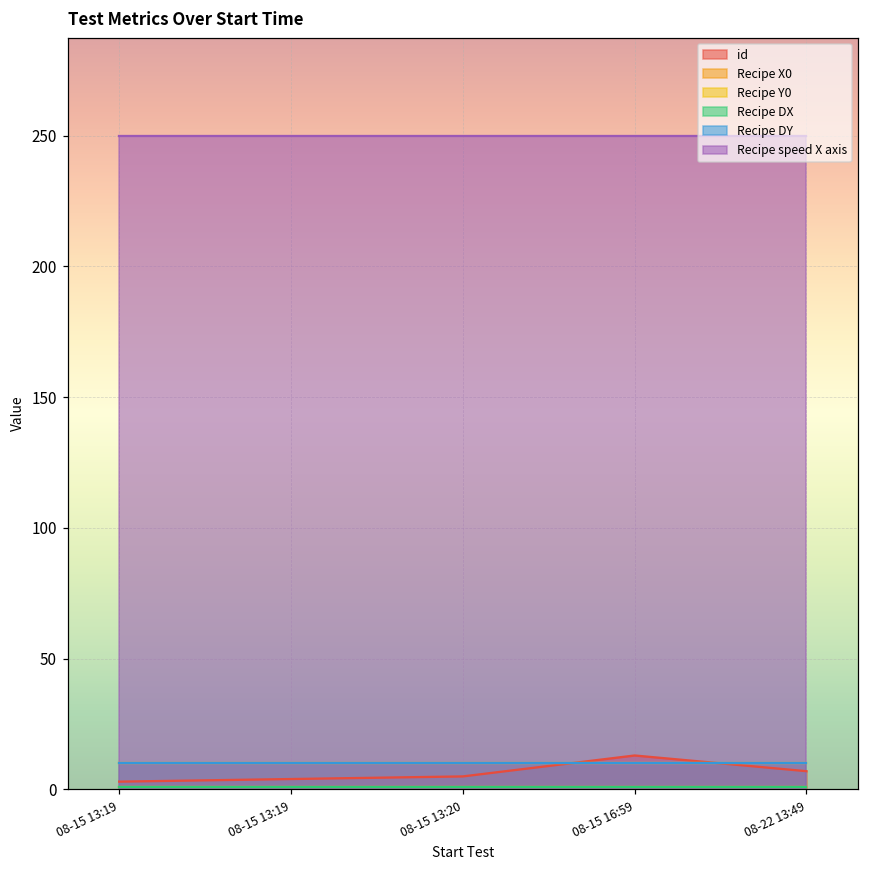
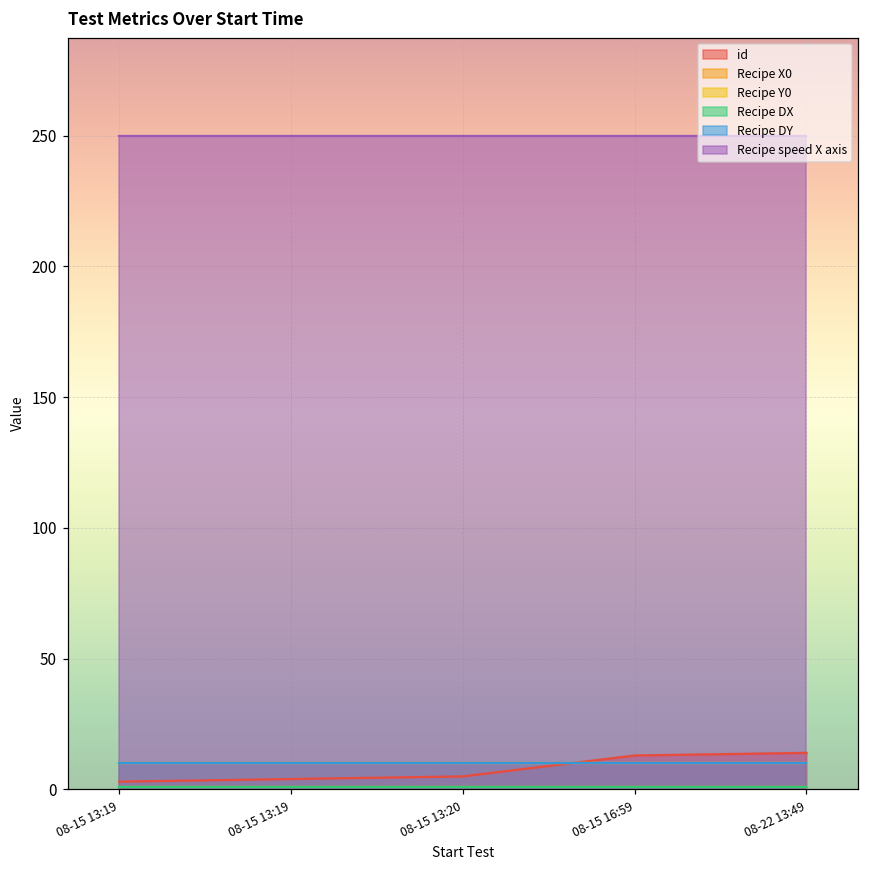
id, 08-22 13:49: 7 -> 14
